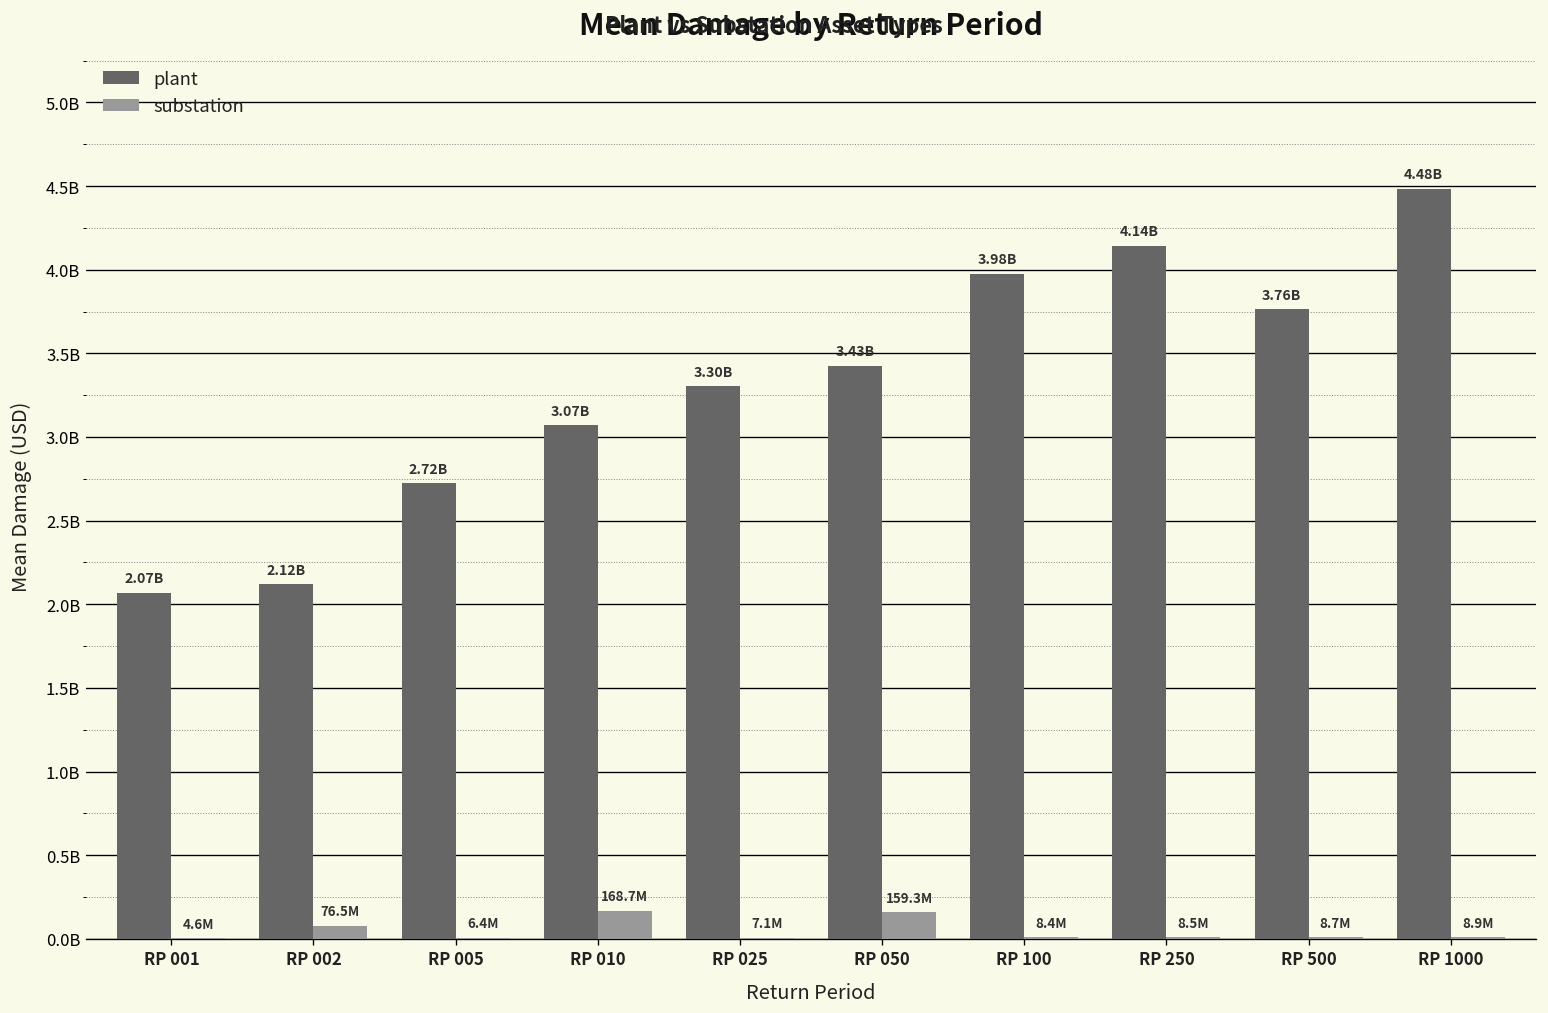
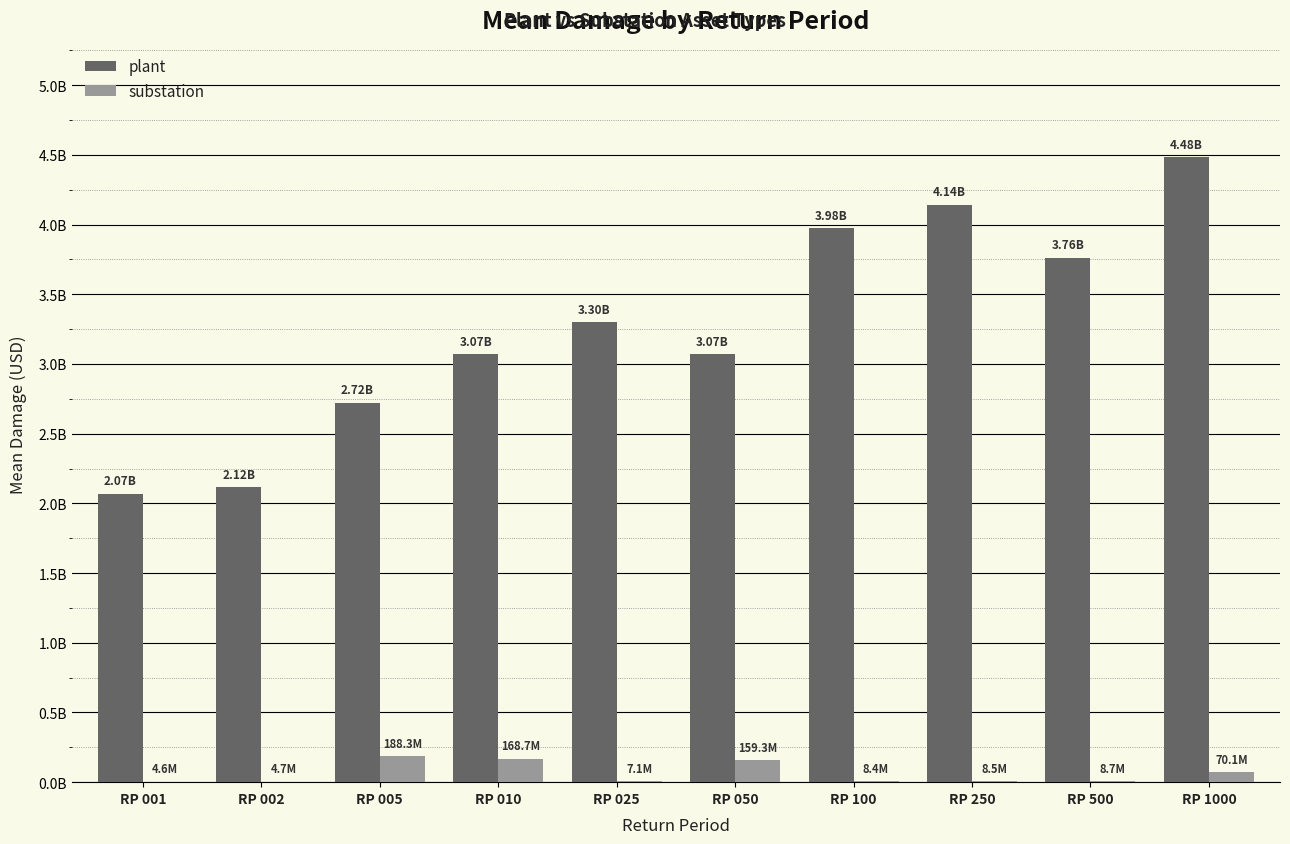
substation, RP 002: 76.5M -> 4.7M
substation, RP 005: 6.4M -> 188.3M
plant, RP 050: 3.43B -> 3.07B
substation, RP 1000: 8.9M -> 70.1M
